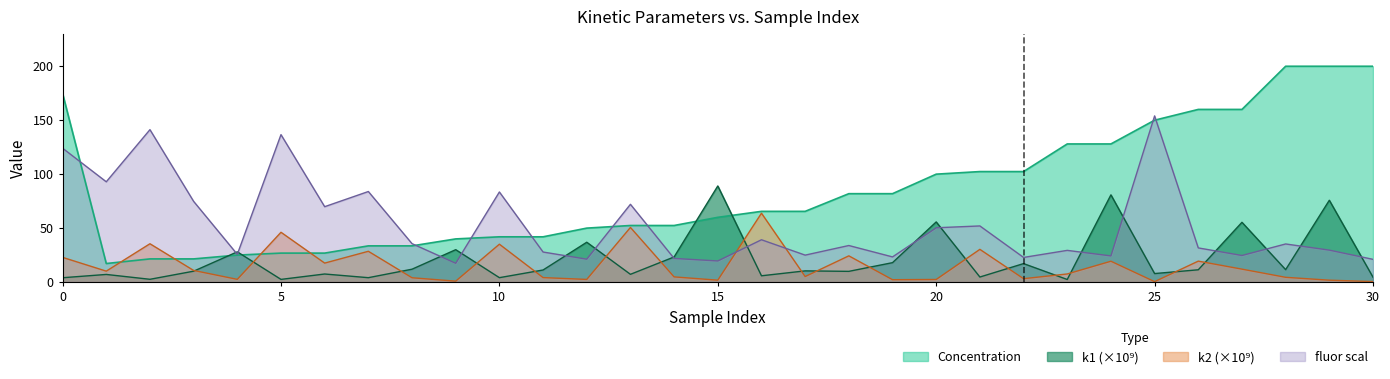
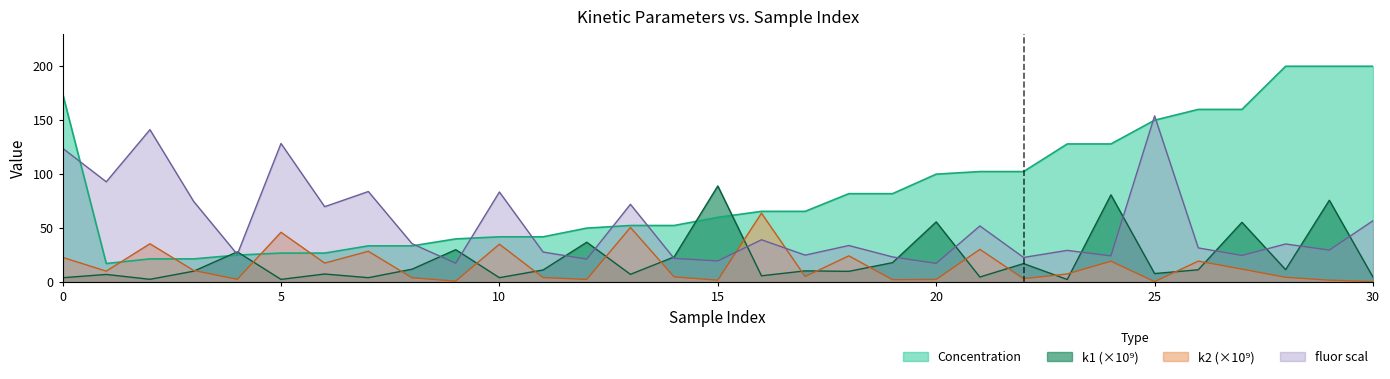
fluor scal, 5: 137 -> 128
fluor scal, 20: 50 -> 17
fluor scal, 30: 21 -> 57
